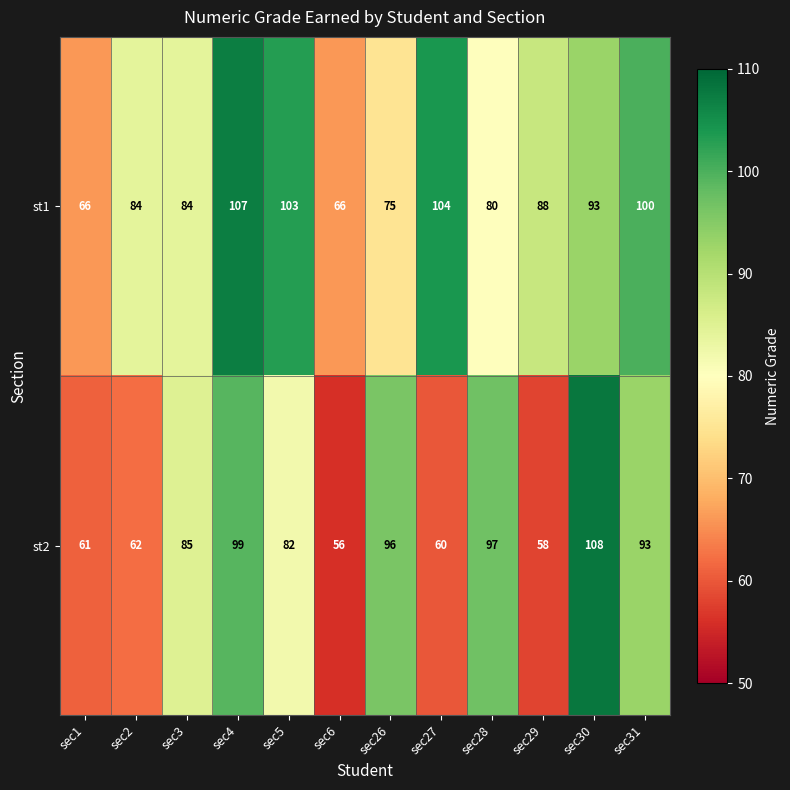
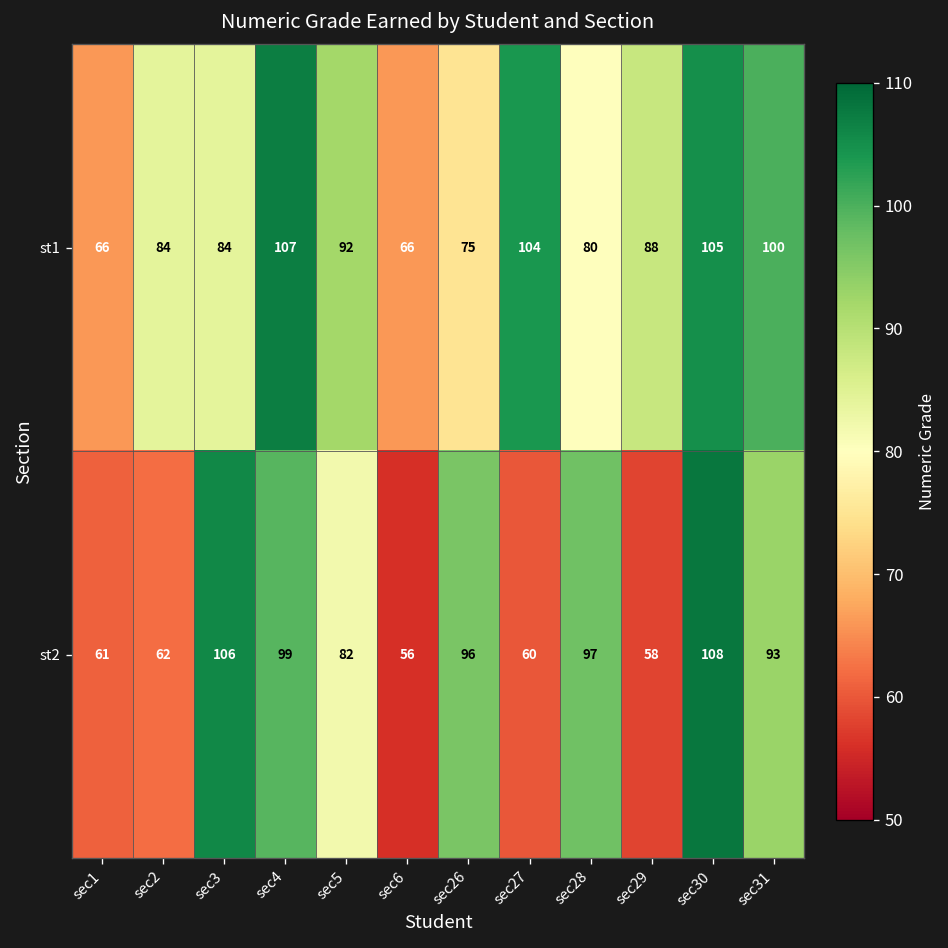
st1, sec5: 103 -> 92
st1, sec30: 93 -> 105
st2, sec3: 85 -> 106
